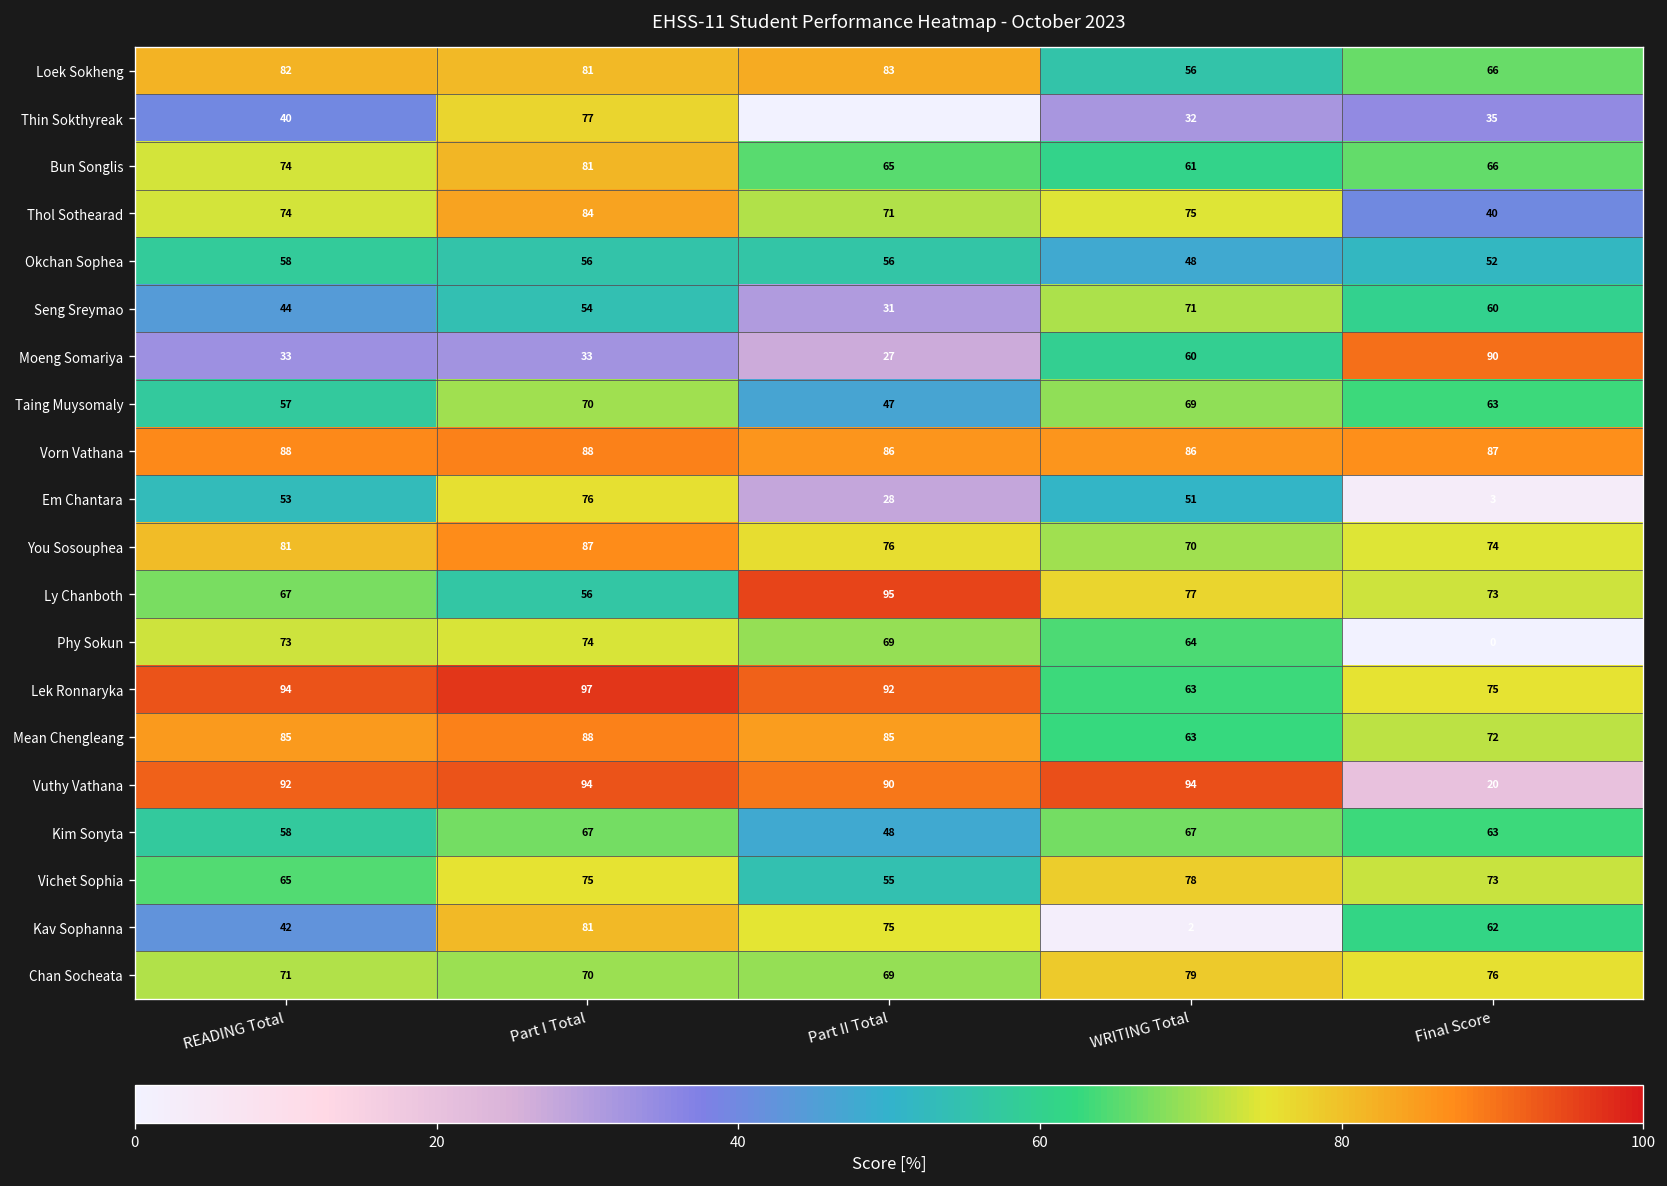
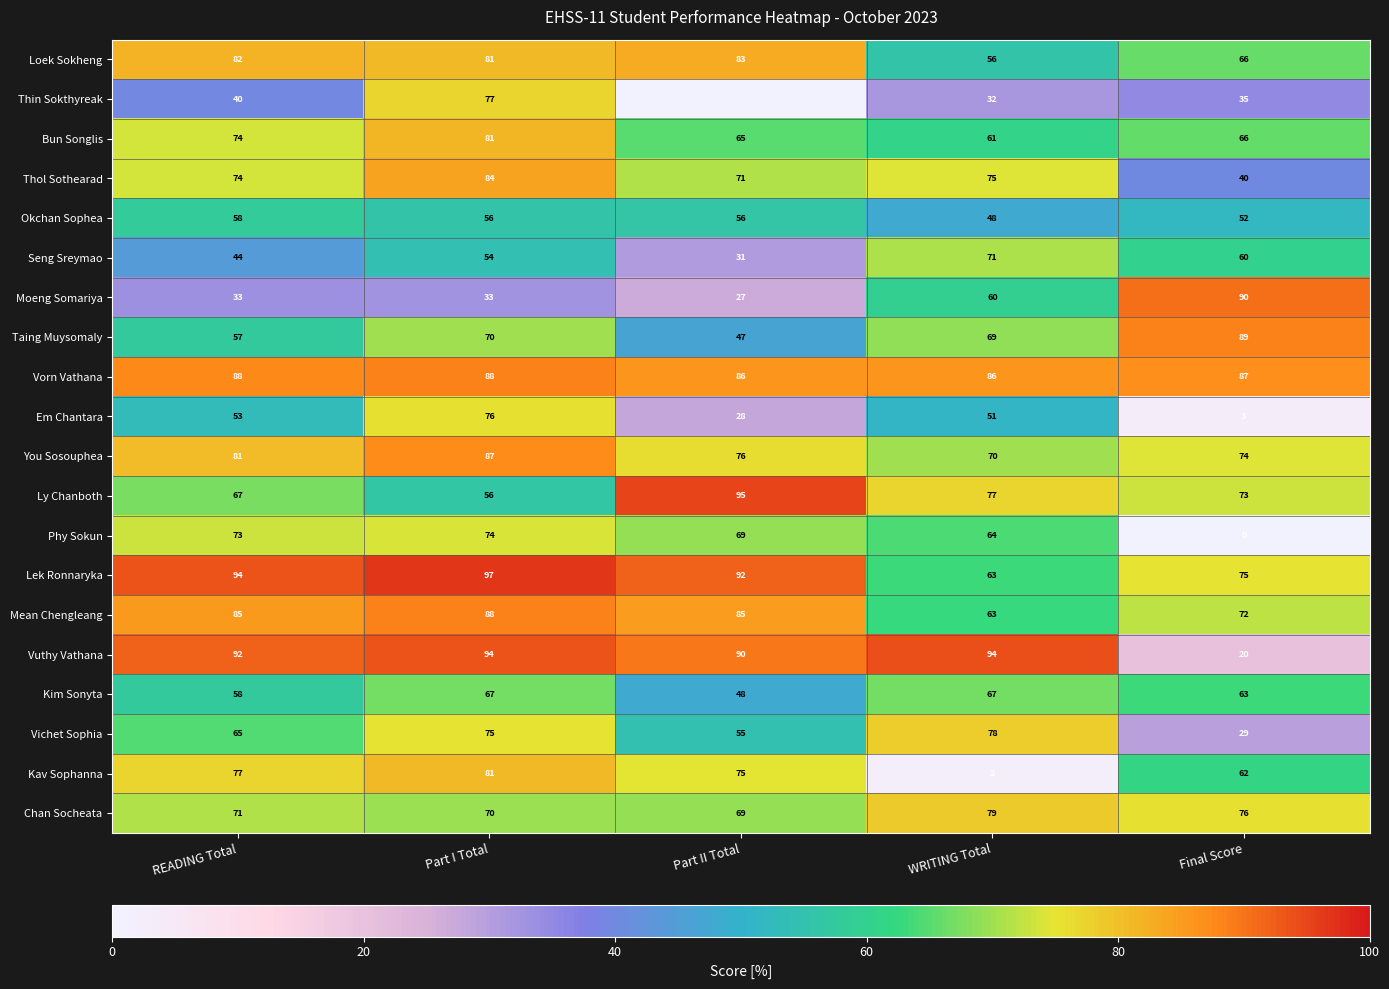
Taing Muysomaly, Final Score: 63 -> 89
Vichet Sophia, Final Score: 73 -> 29
Kav Sophanna, READING Total: 42 -> 77
